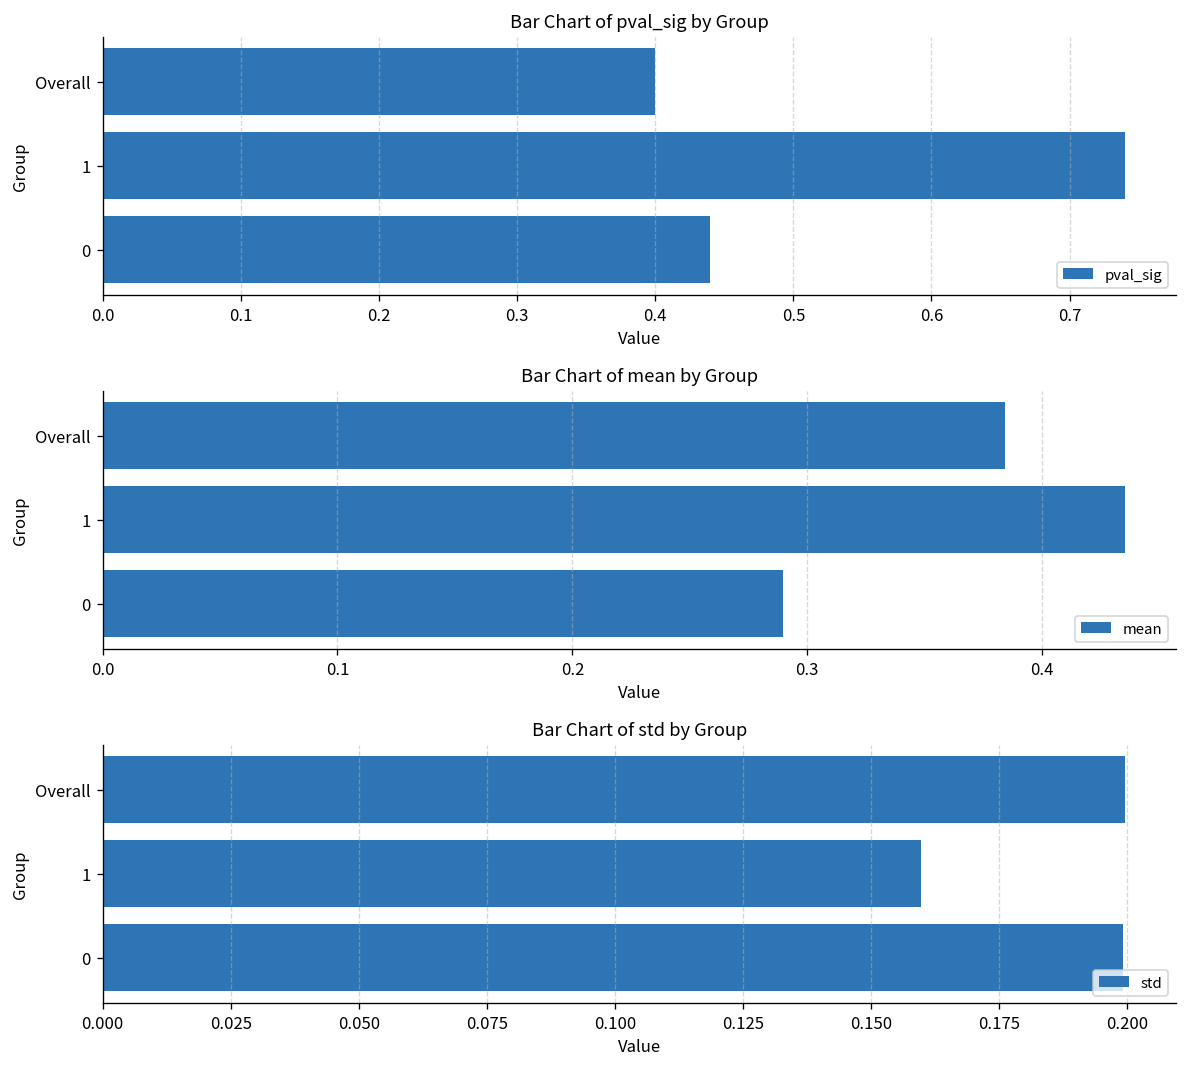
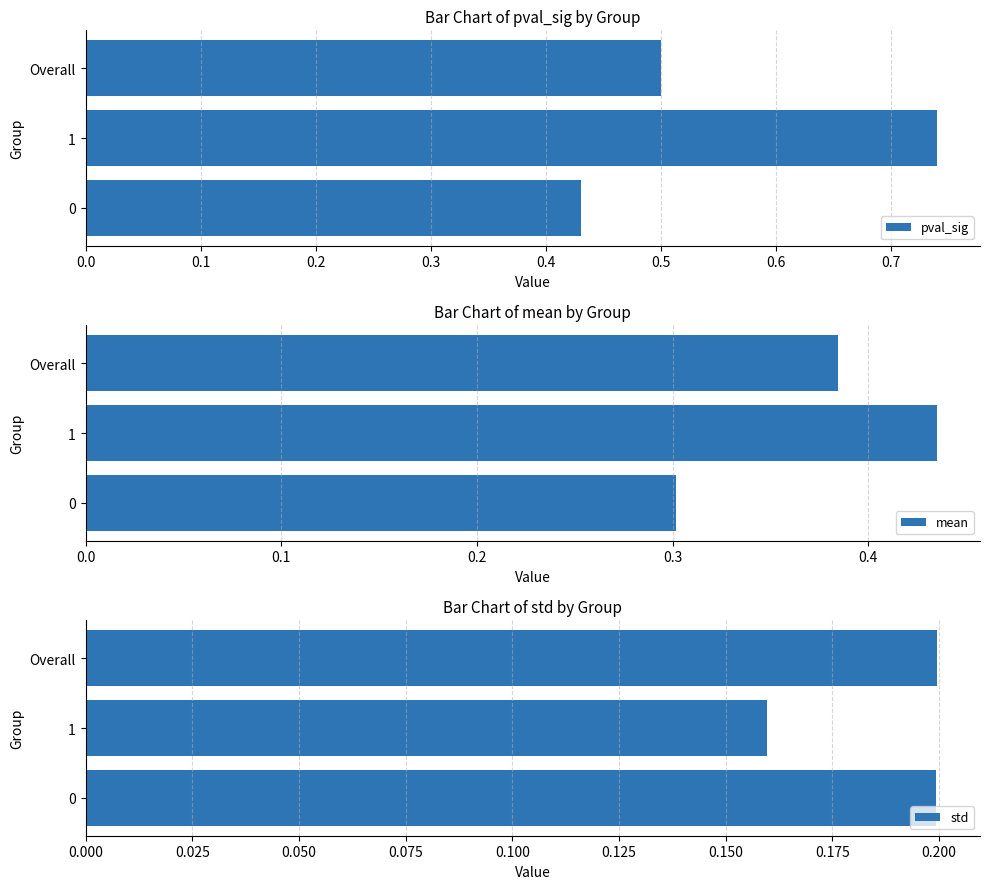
Bar Chart of pval_sig by Group, Overall: 0.4 -> 0.5
Bar Chart of pval_sig by Group, 0: 0.44 -> 0.43
Bar Chart of mean by Group, 0: 0.290 -> 0.302
